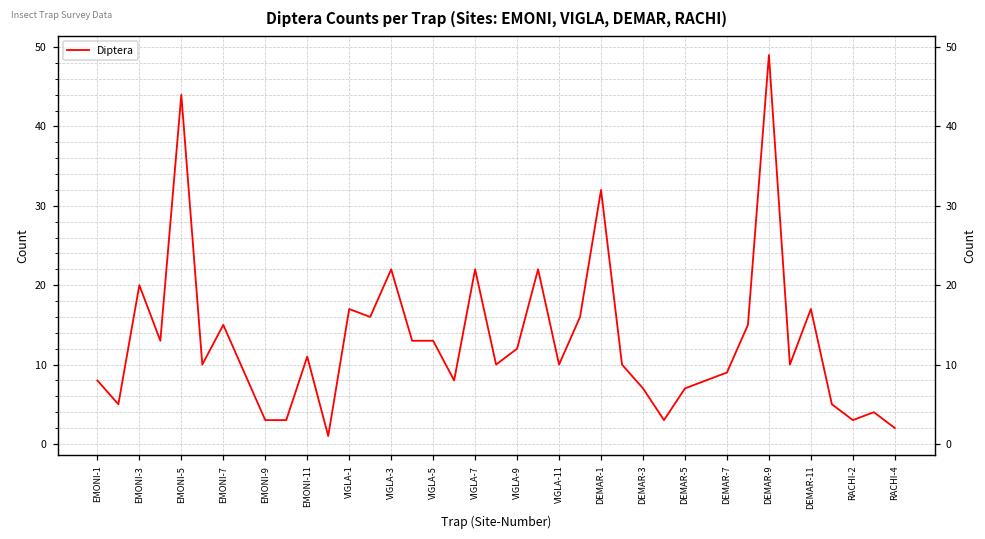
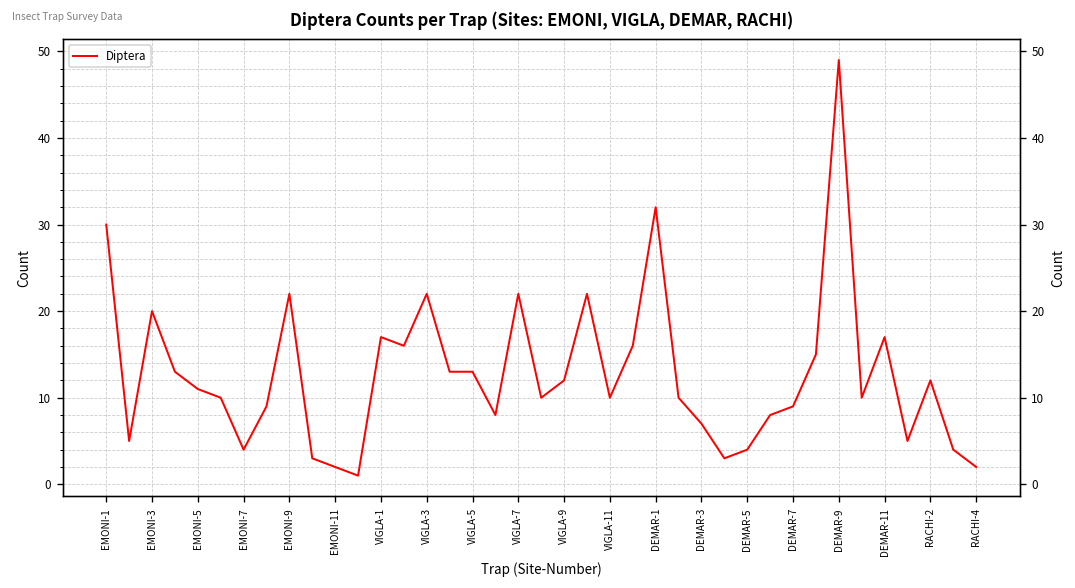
EMONI-1: 8 -> 30
EMONI-5: 44 -> 11
EMONI-7: 15 -> 4
EMONI-9: 3 -> 22
EMONI-11: 11 -> 2
DEMAR-5: 7 -> 4
RACHI-2: 3 -> 12
